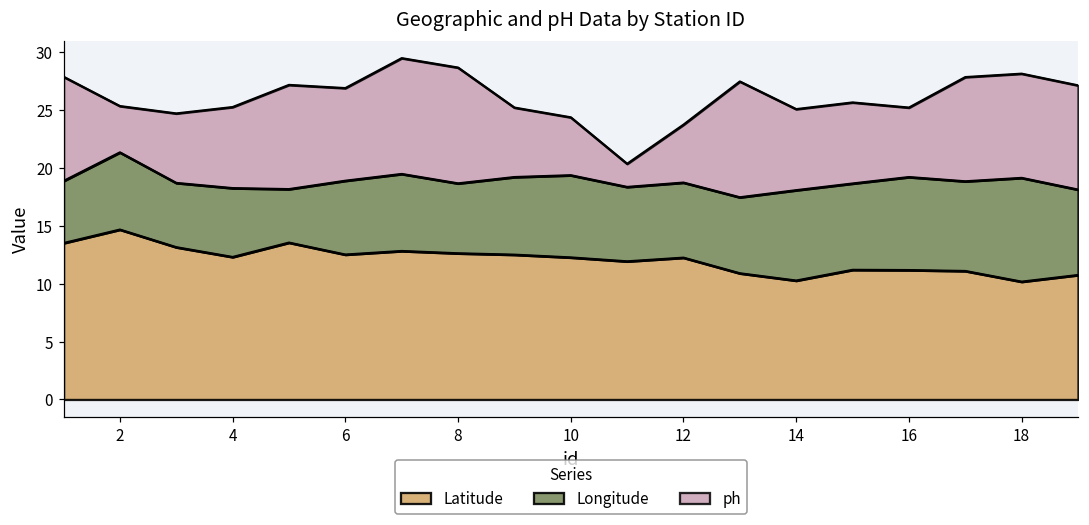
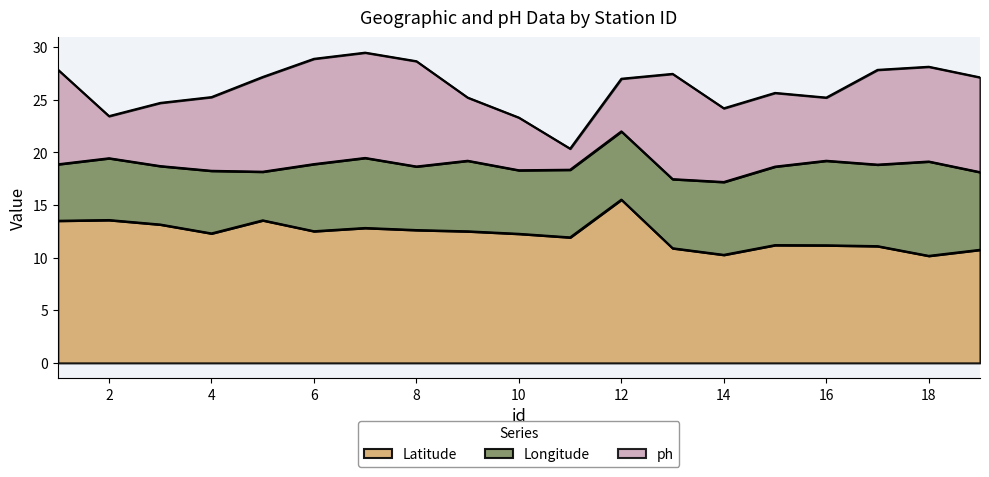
Latitude, 2: 14.7 -> 13.6
Longitude, 2: 6.7 -> 5.9
ph, 6: 8 -> 10
Longitude, 10: 7.1 -> 6.0
Latitude, 12: 12.2 -> 15.5
Longitude, 14: 7.8 -> 6.9
